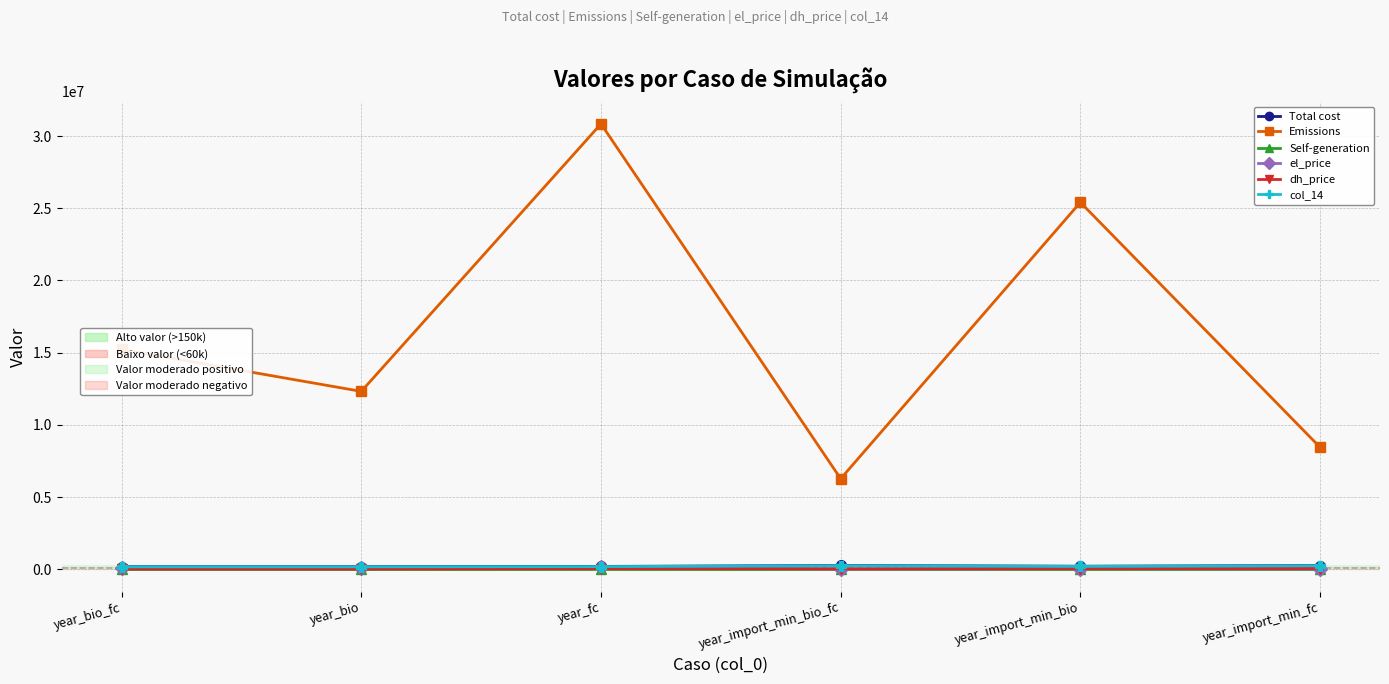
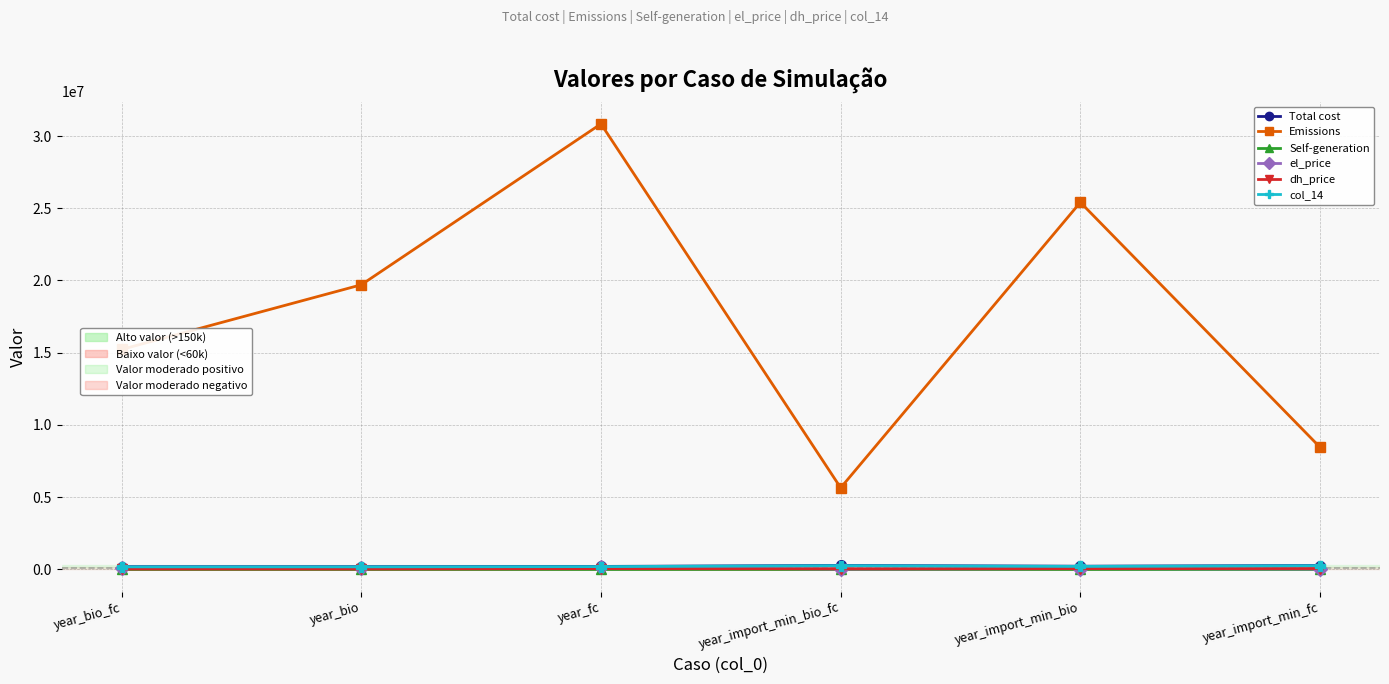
Emissions, year_bio: 12300000 -> 19700000
Emissions, year_import_min_bio_fc: 6300000 -> 5600000
